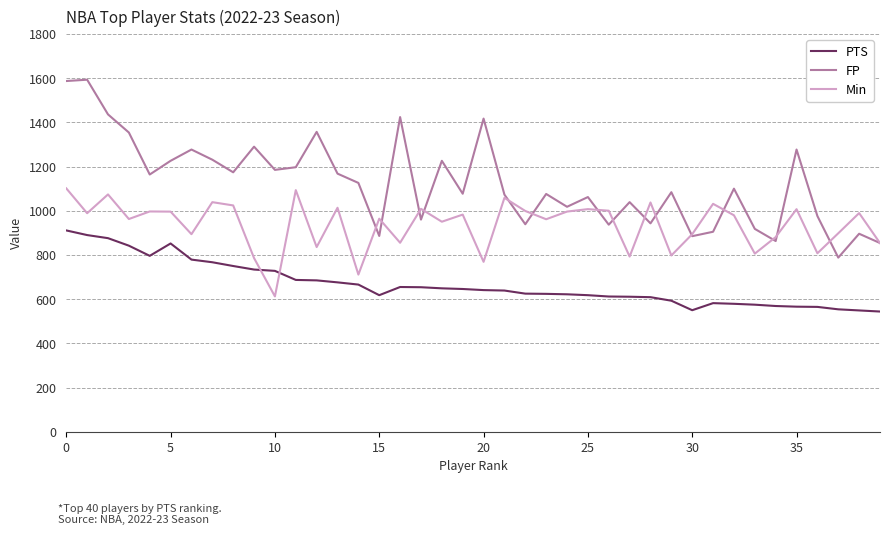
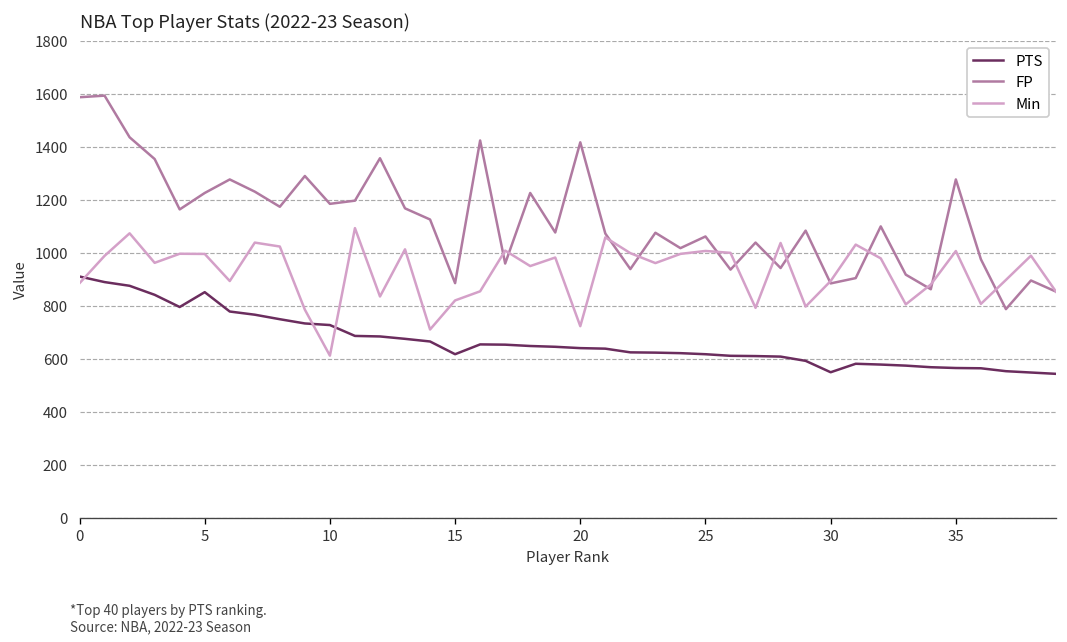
Min, 0: 1100 -> 890
Min, 15: 960 -> 820
Min, 20: 770 -> 720
